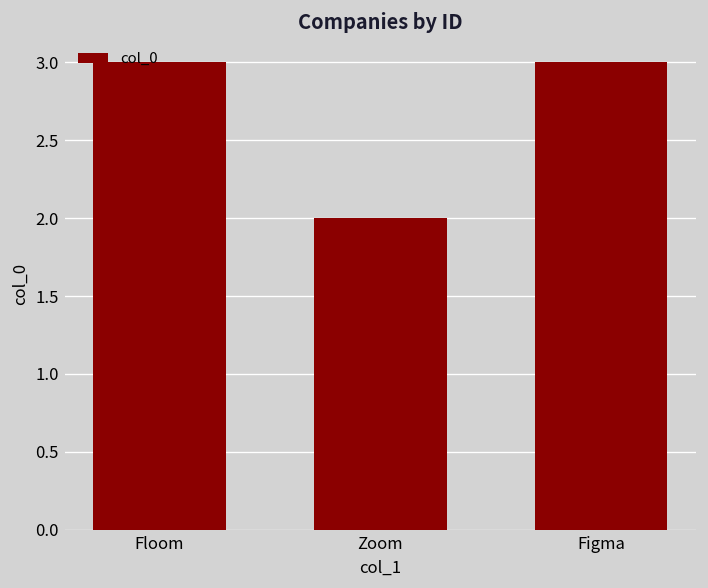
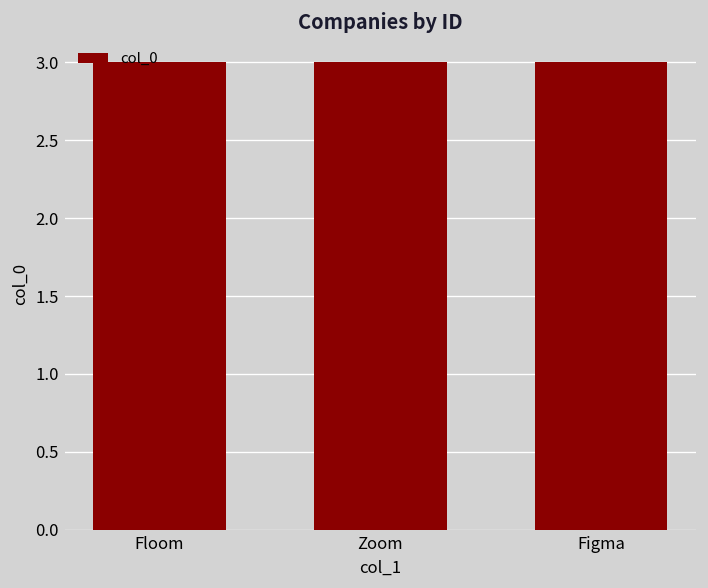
Zoom: 2 -> 3
